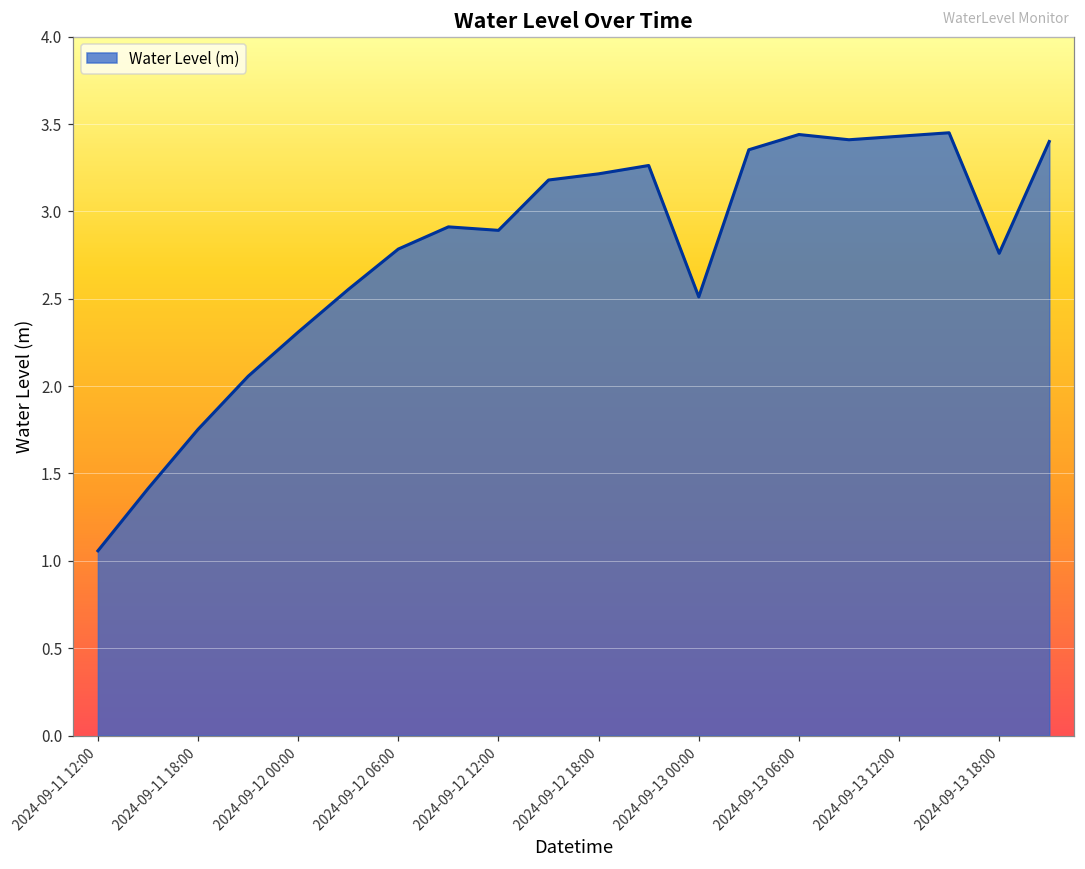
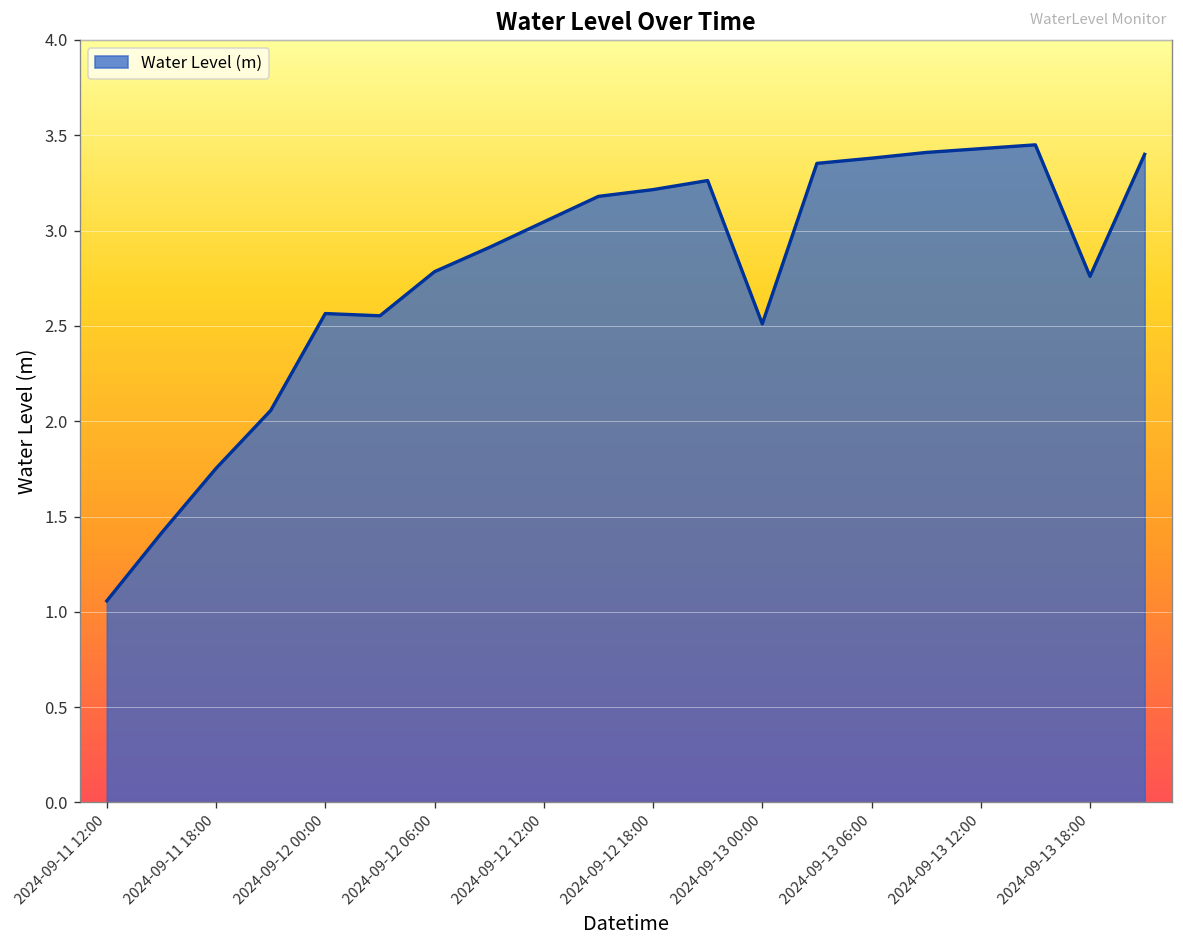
2024-09-12 00:00: 2.31 -> 2.56
2024-09-12 12:00: 2.89 -> 3.05
2024-09-13 06:00: 3.44 -> 3.38
